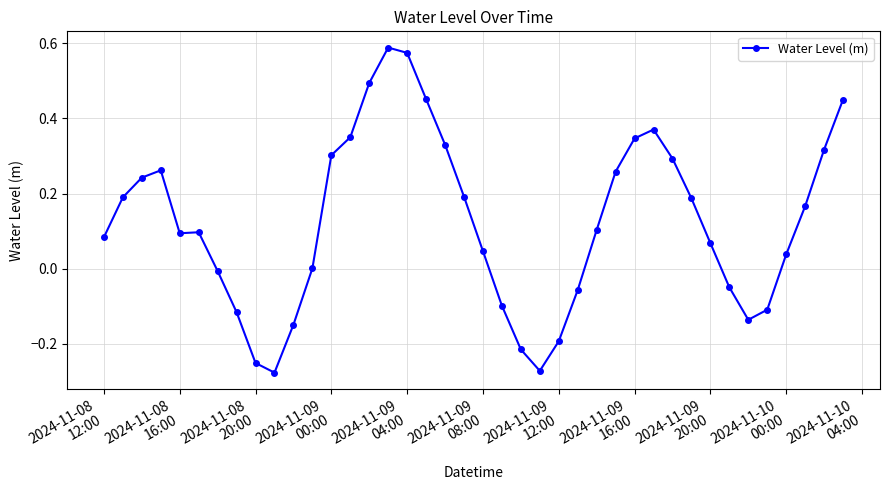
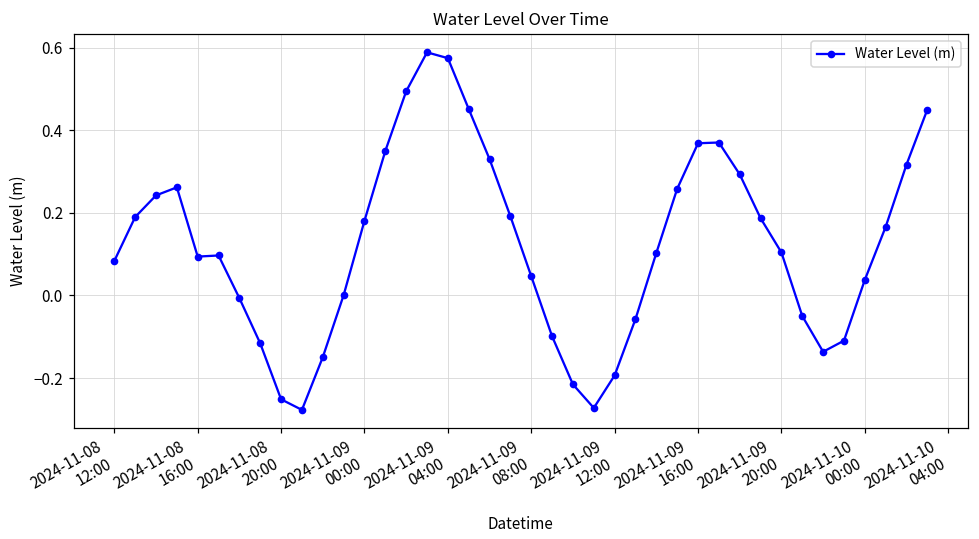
2024-11-09 00:00: 0.30 -> 0.18
2024-11-09 16:00: 0.35 -> 0.37
2024-11-09 20:00: 0.07 -> 0.10
